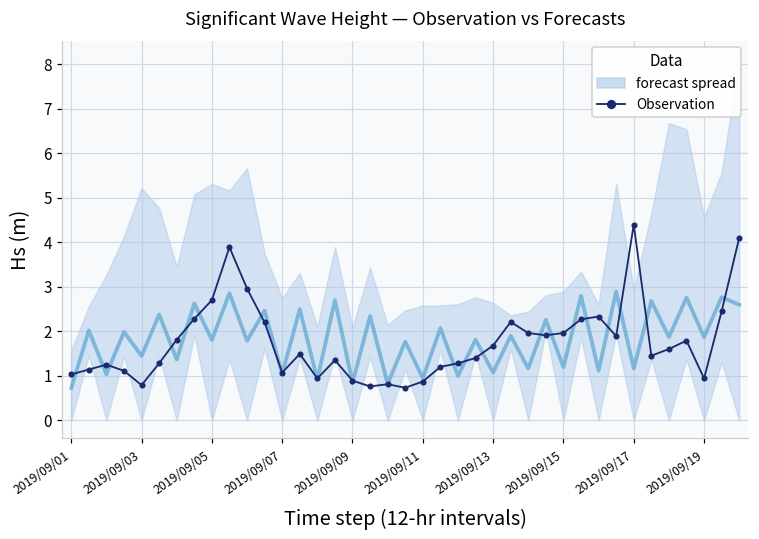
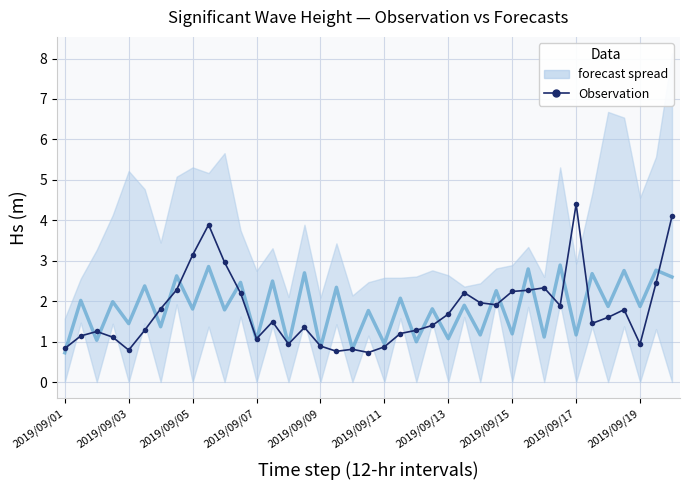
Observation, 2019/09/01: 1.0 -> 0.8
Observation, 2019/09/05: 2.7 -> 3.1
Observation, 2019/09/15: 2.0 -> 2.2
